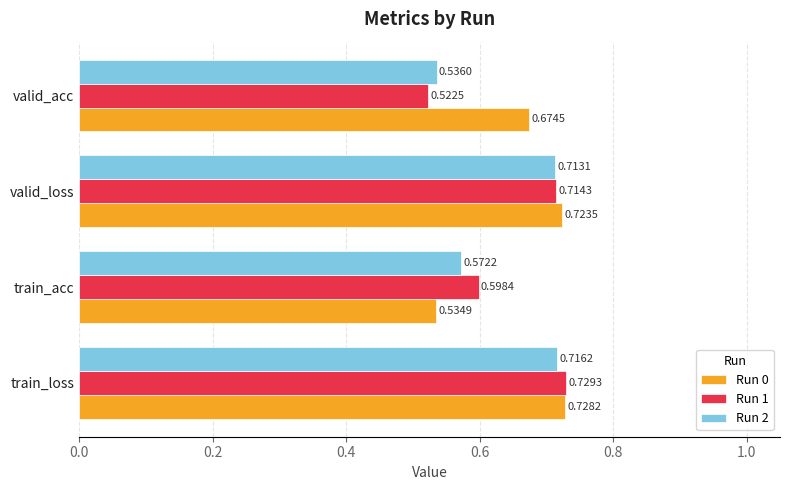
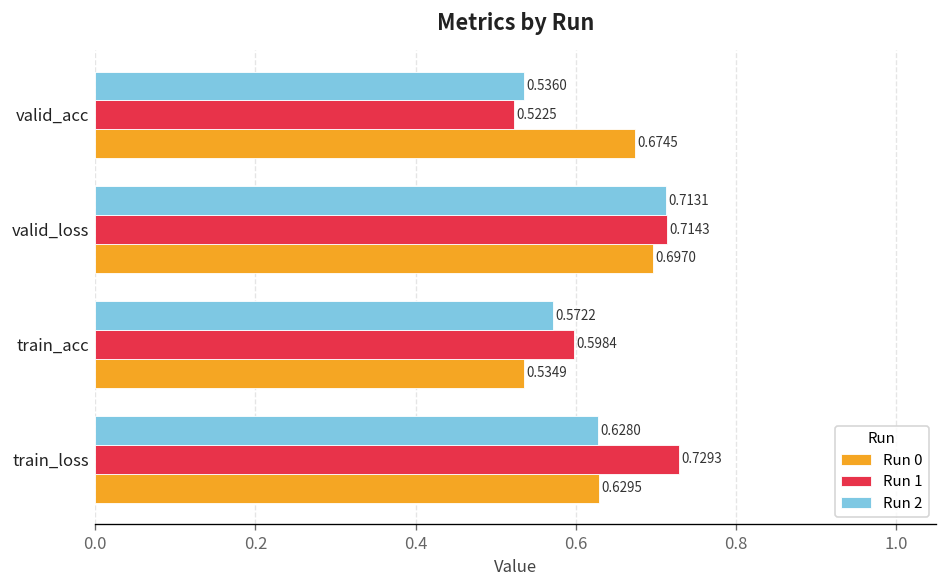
Run 0, valid_loss: 0.7235 -> 0.6970
Run 2, train_loss: 0.7162 -> 0.6280
Run 0, train_loss: 0.7282 -> 0.6295
